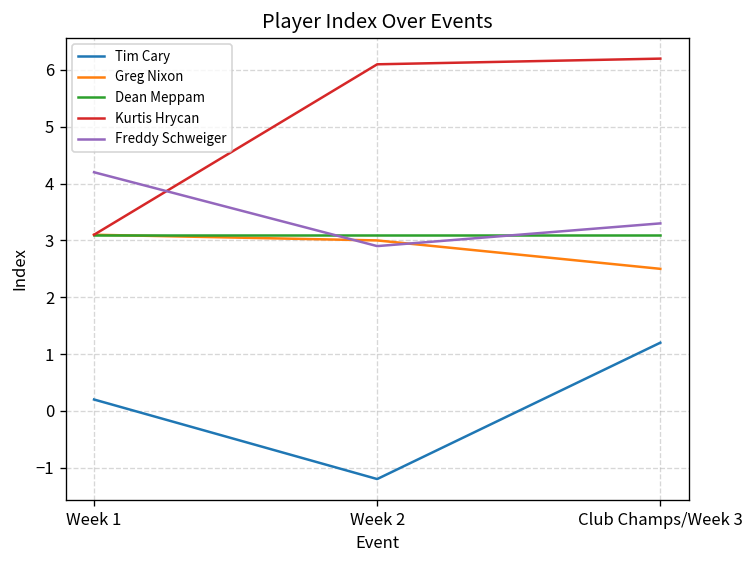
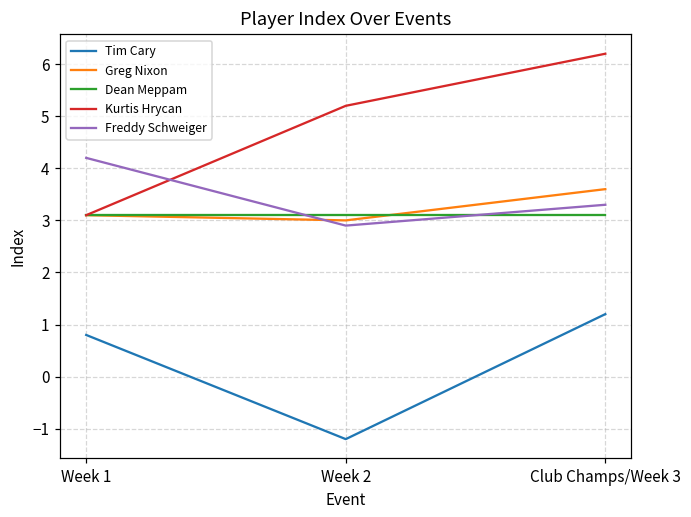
Tim Cary, Week 1: 0.2 -> 0.8
Kurtis Hrycan, Week 2: 6.1 -> 5.2
Greg Nixon, Club Champs/Week 3: 2.5 -> 3.6
